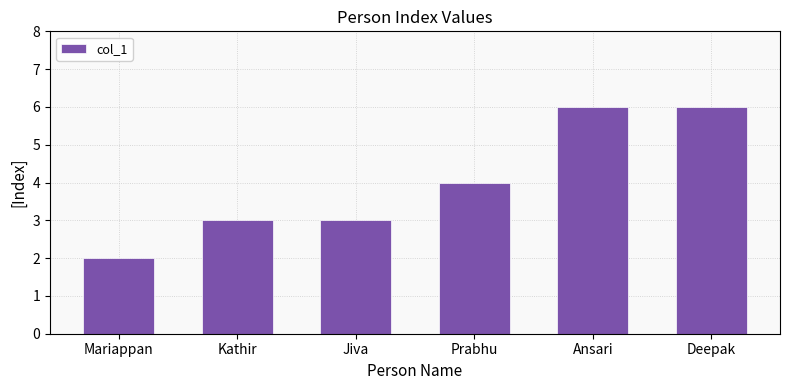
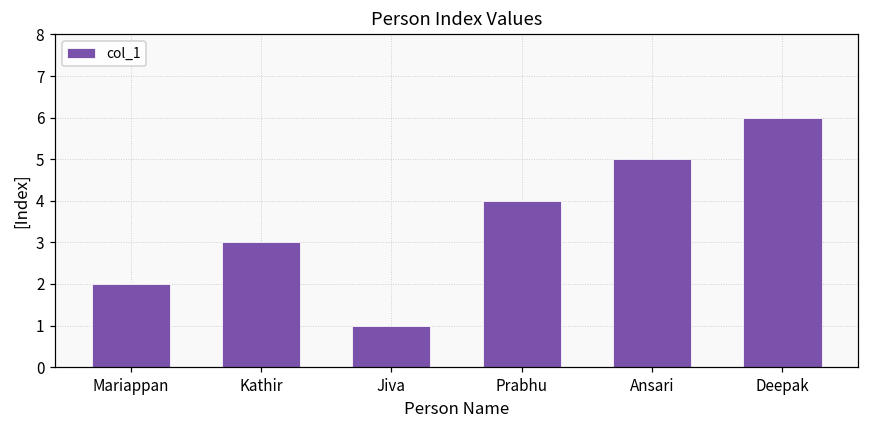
Jiva: 3 -> 1
Ansari: 6 -> 5
